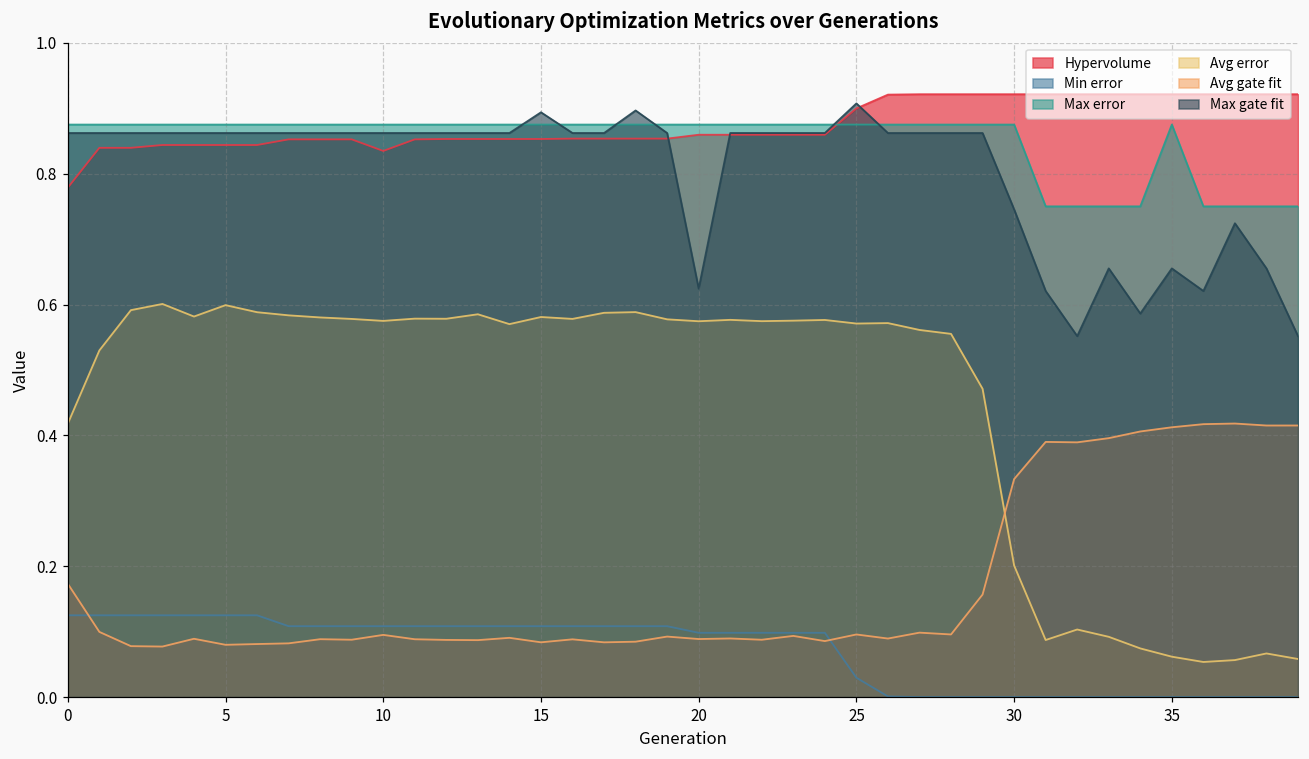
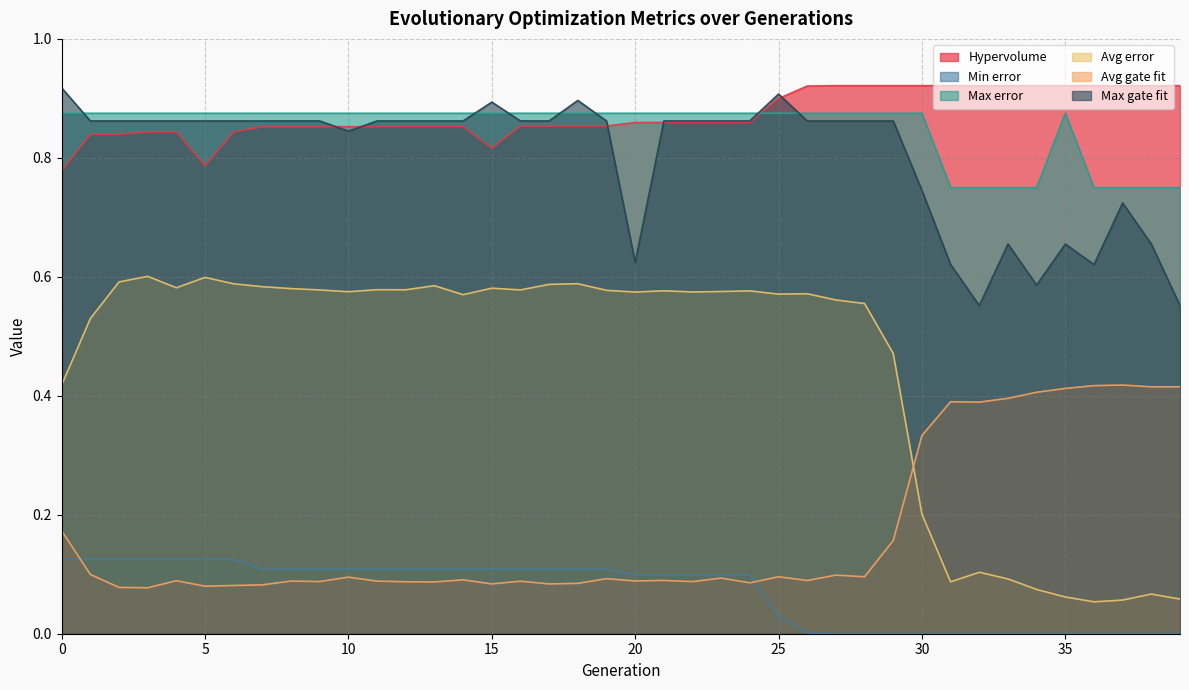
Max gate fit, 0: 0.86 -> 0.92
Hypervolume, 5: 0.84 -> 0.79
Hypervolume, 10: 0.83 -> 0.85
Max gate fit, 10: 0.86 -> 0.84
Hypervolume, 15: 0.85 -> 0.82
